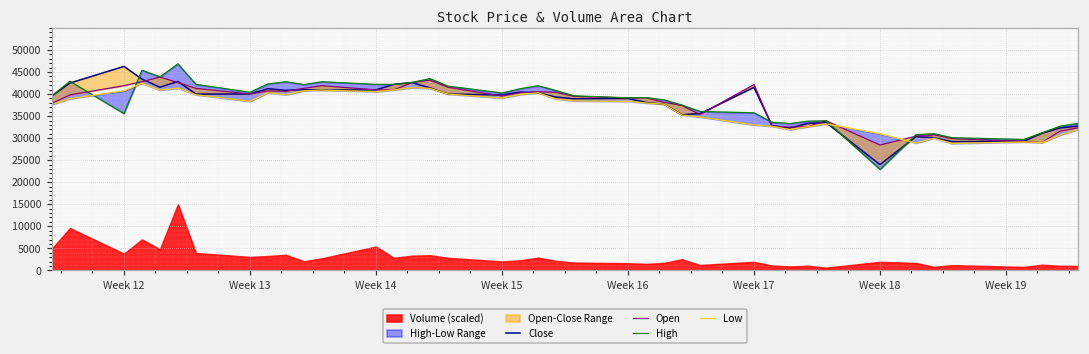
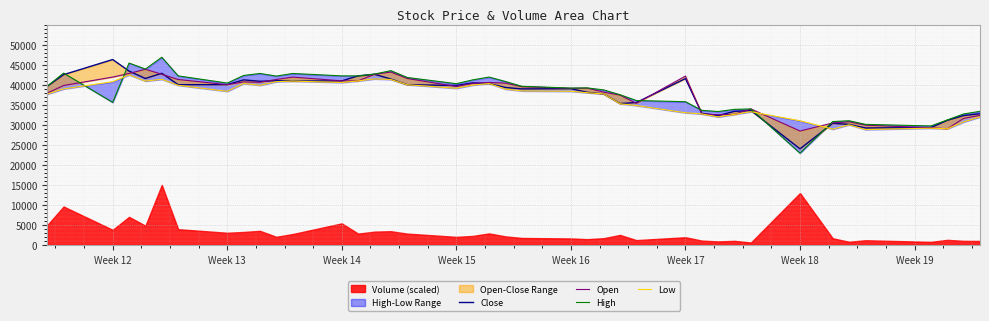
Volume (scaled), Week 18: 2000 -> 13000
